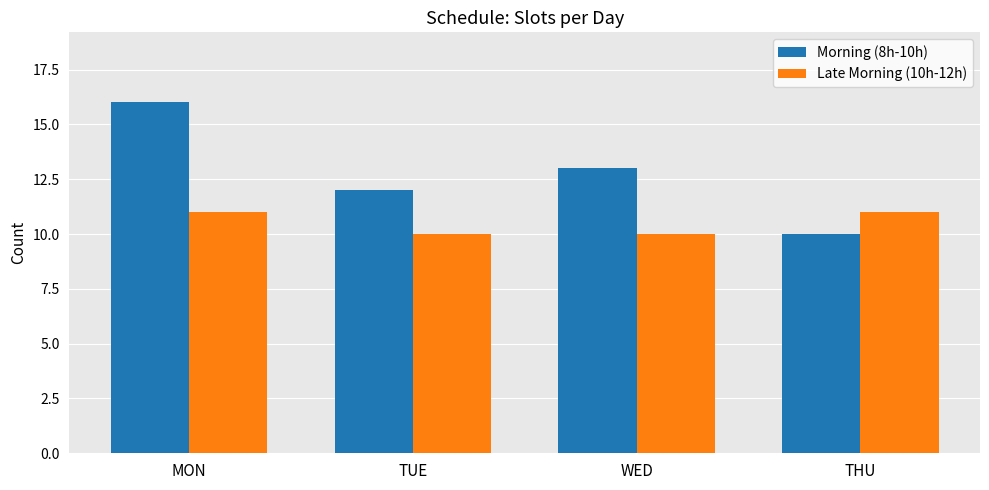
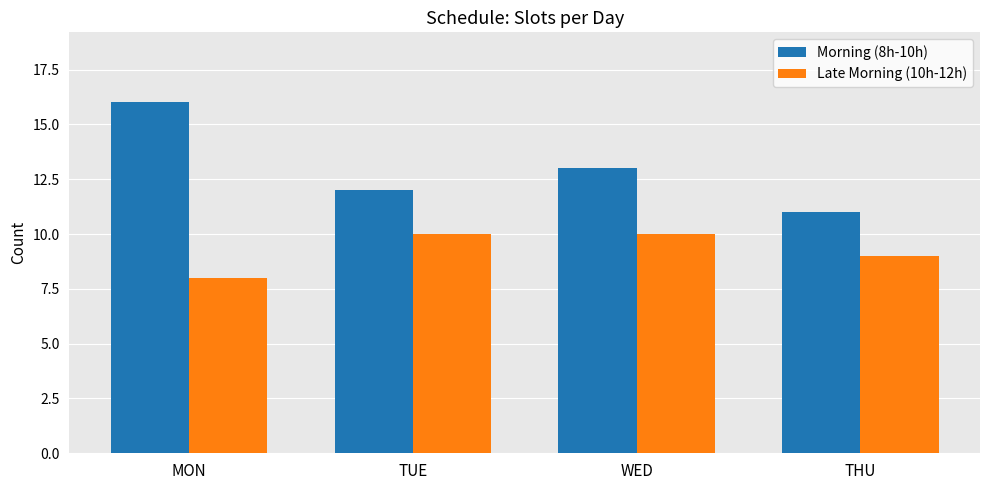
Late Morning (10h-12h), MON: 11 -> 8
Morning (8h-10h), THU: 10 -> 11
Late Morning (10h-12h), THU: 11 -> 9
